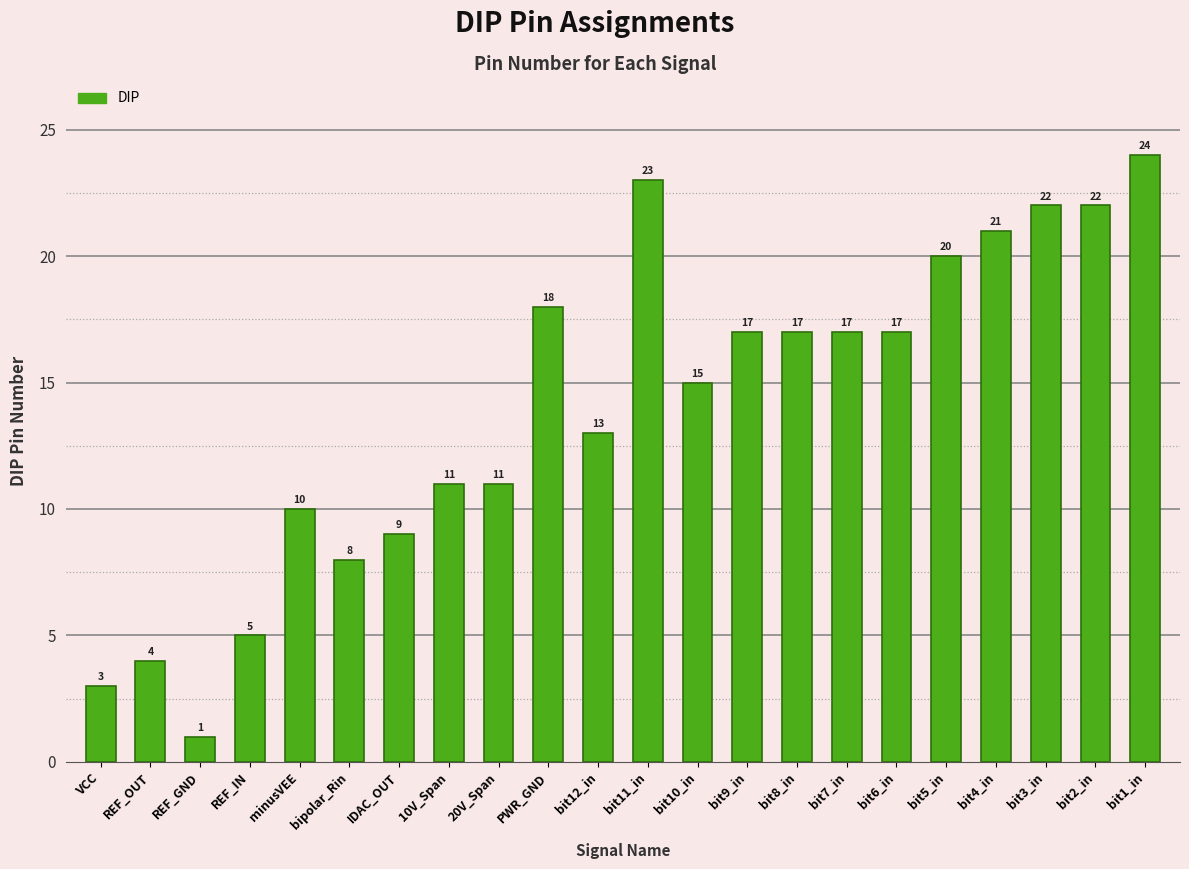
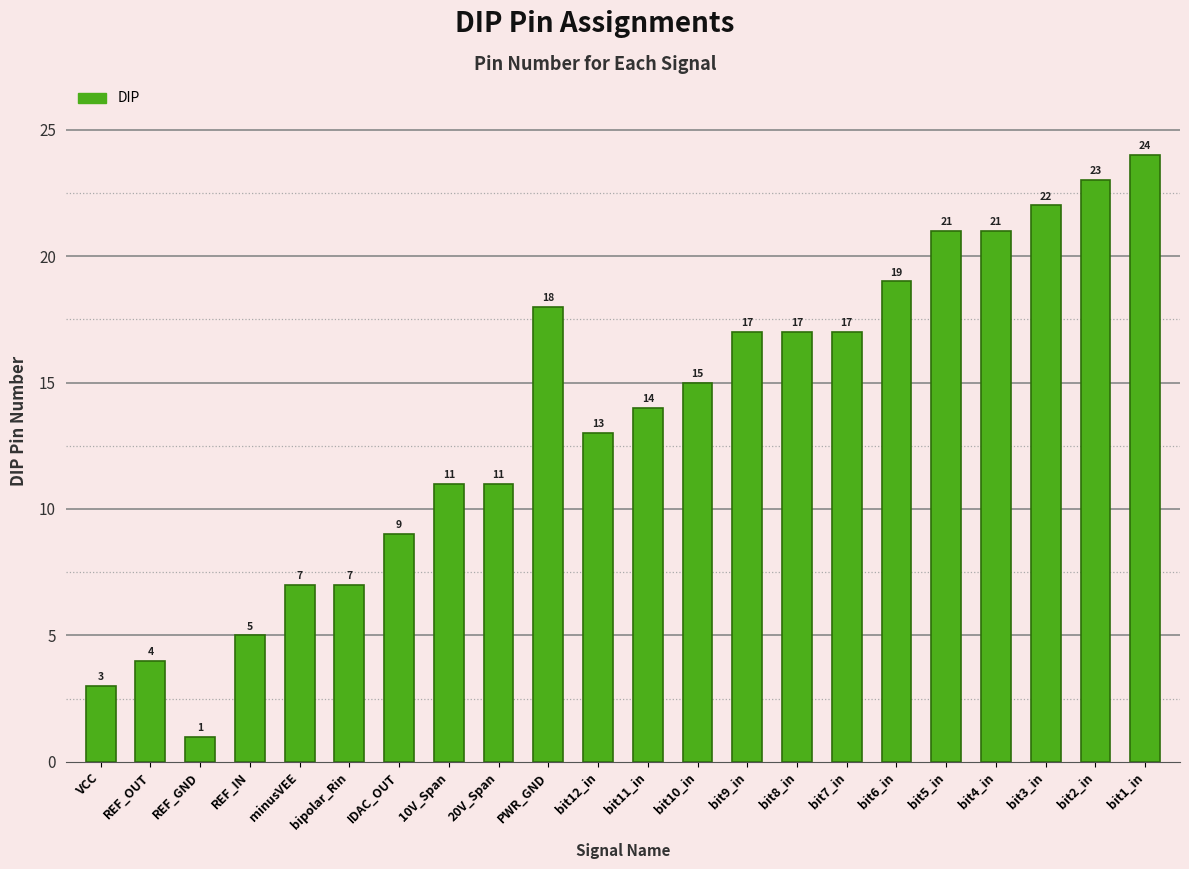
minusVEE: 10 -> 7
bipolar_Rin: 8 -> 7
bit11_in: 23 -> 14
bit6_in: 17 -> 19
bit5_in: 20 -> 21
bit2_in: 22 -> 23
